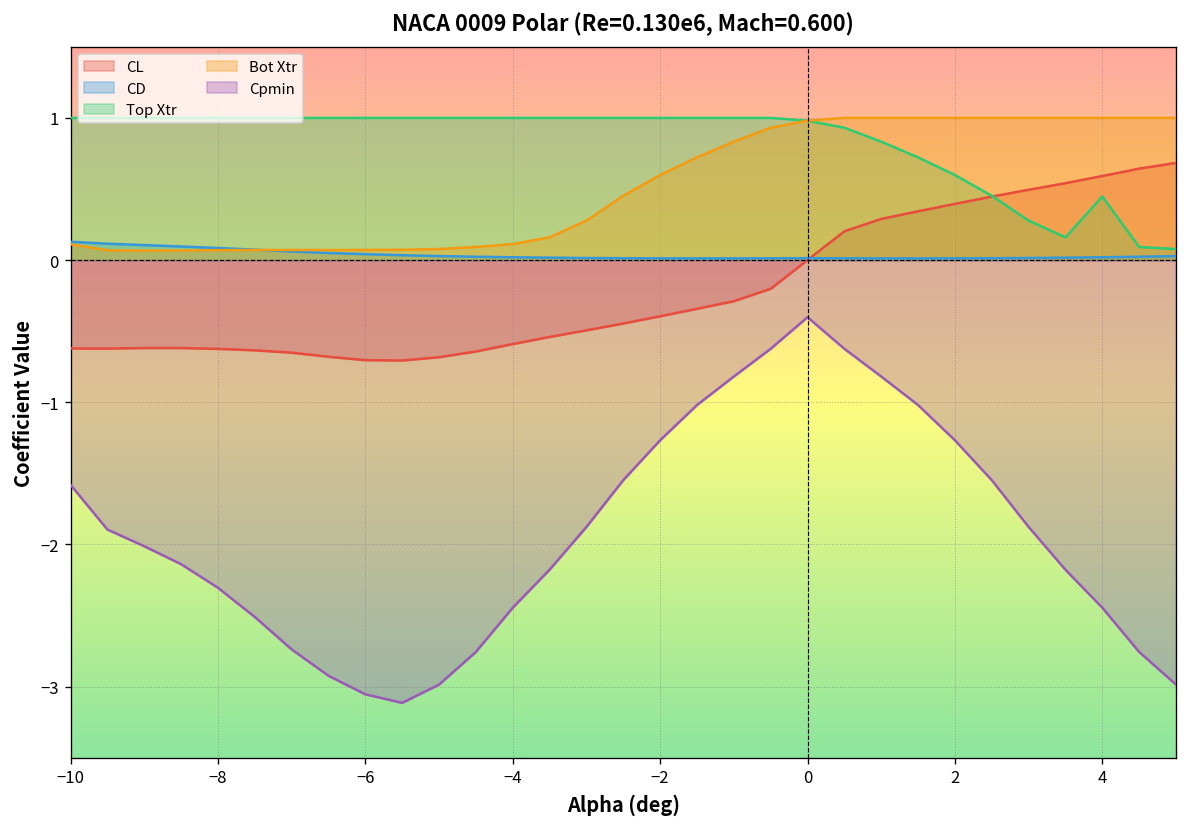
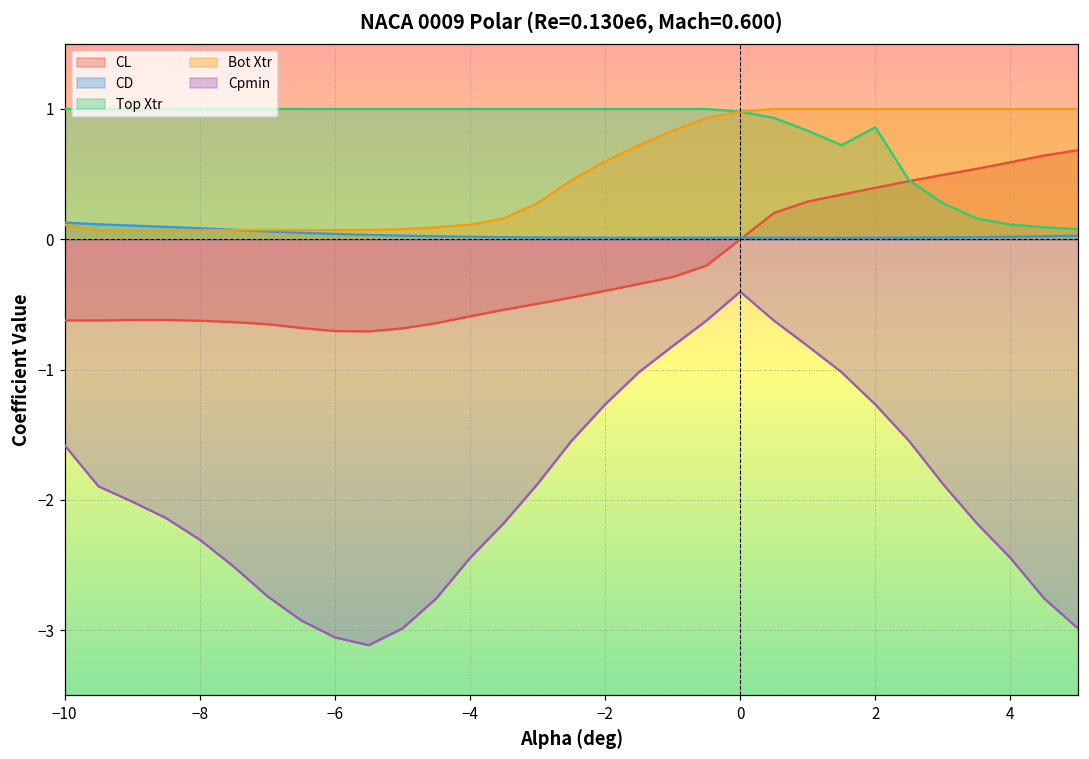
Top Xtr, 2: 0.60 -> 0.86
Top Xtr, 4: 0.45 -> 0.11
